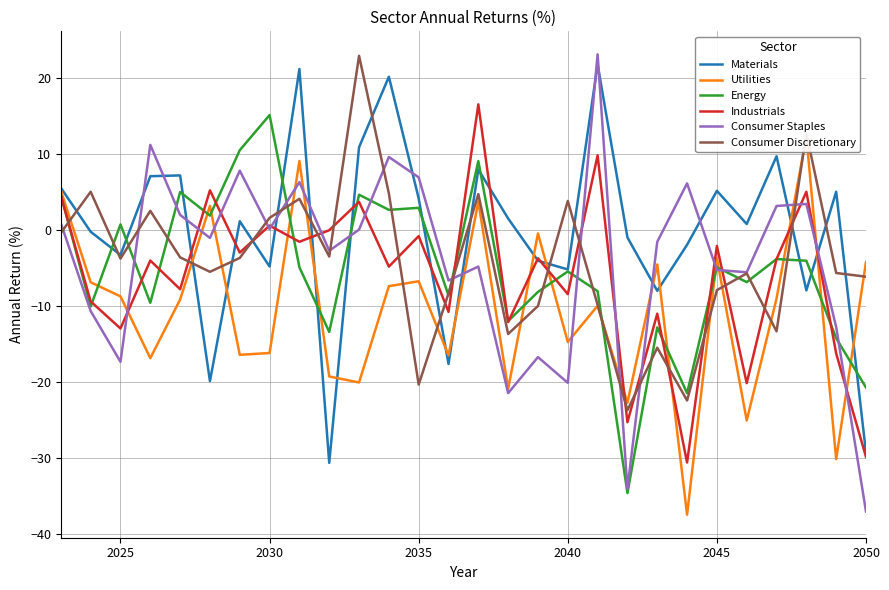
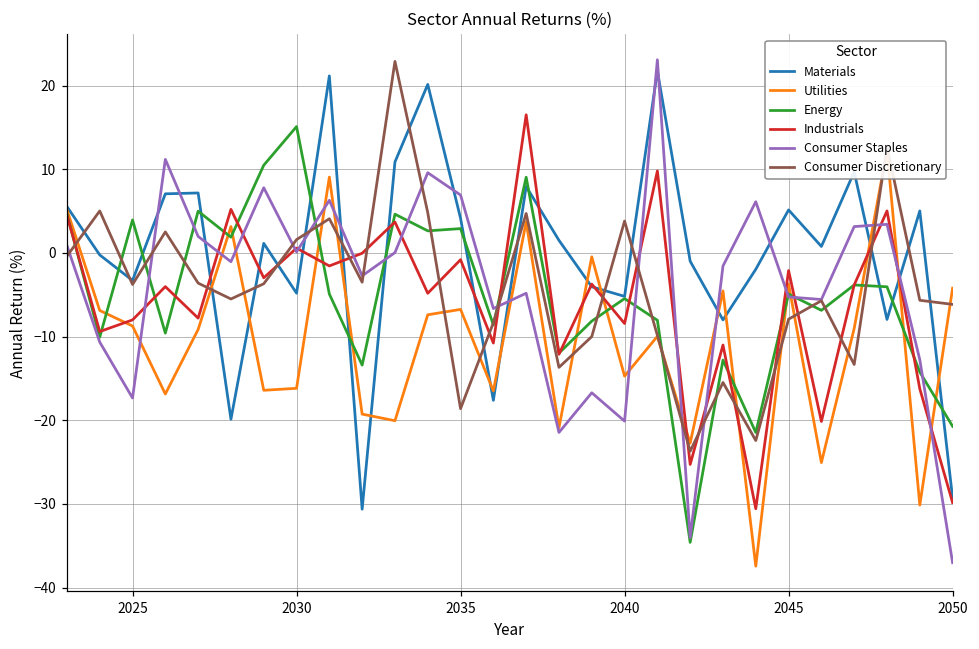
Energy, 2025: 1 -> 4
Industrials, 2025: -13 -> -8
Consumer Discretionary, 2035: -20 -> -19
